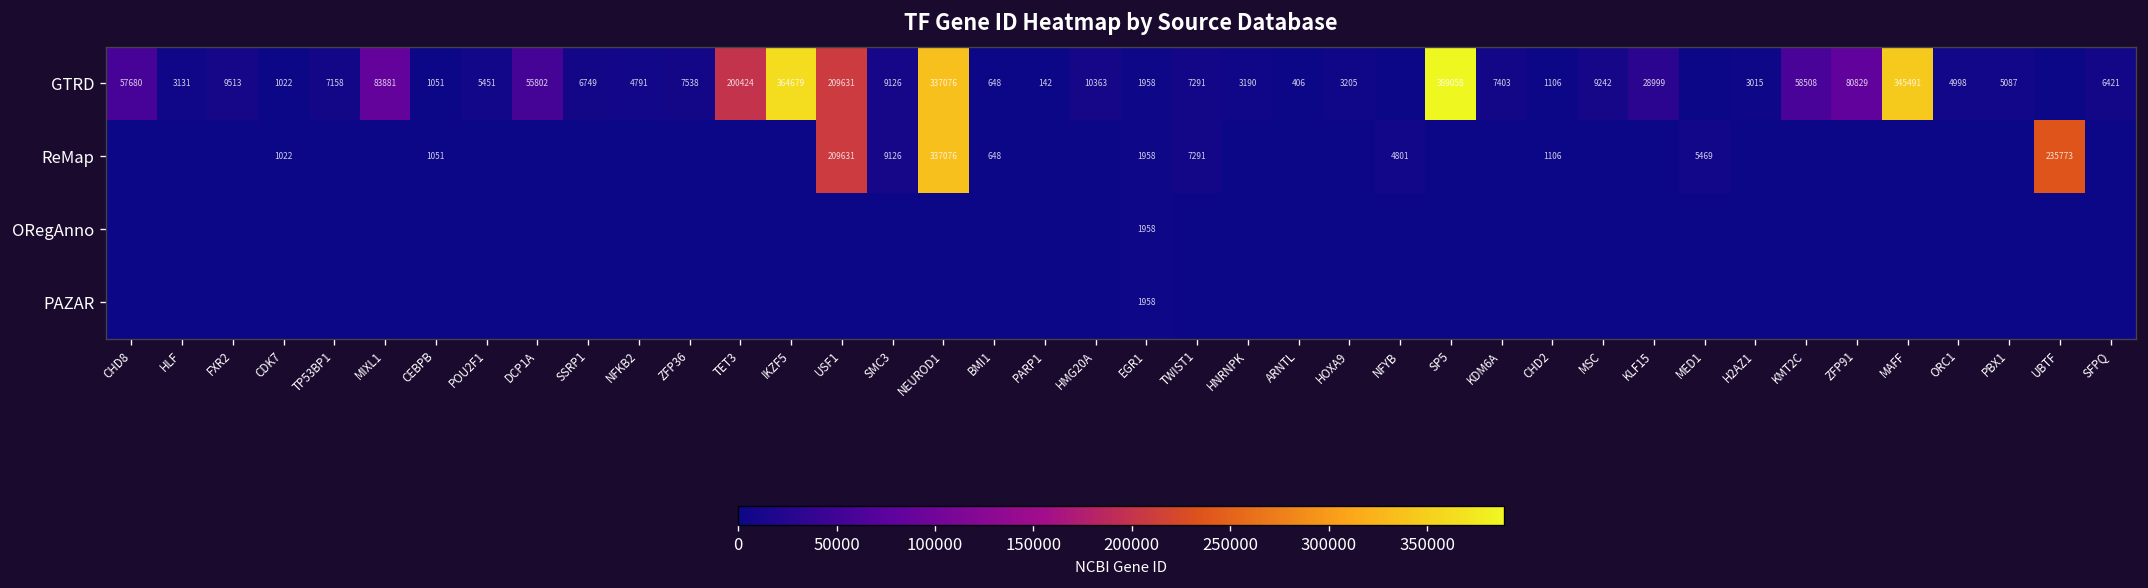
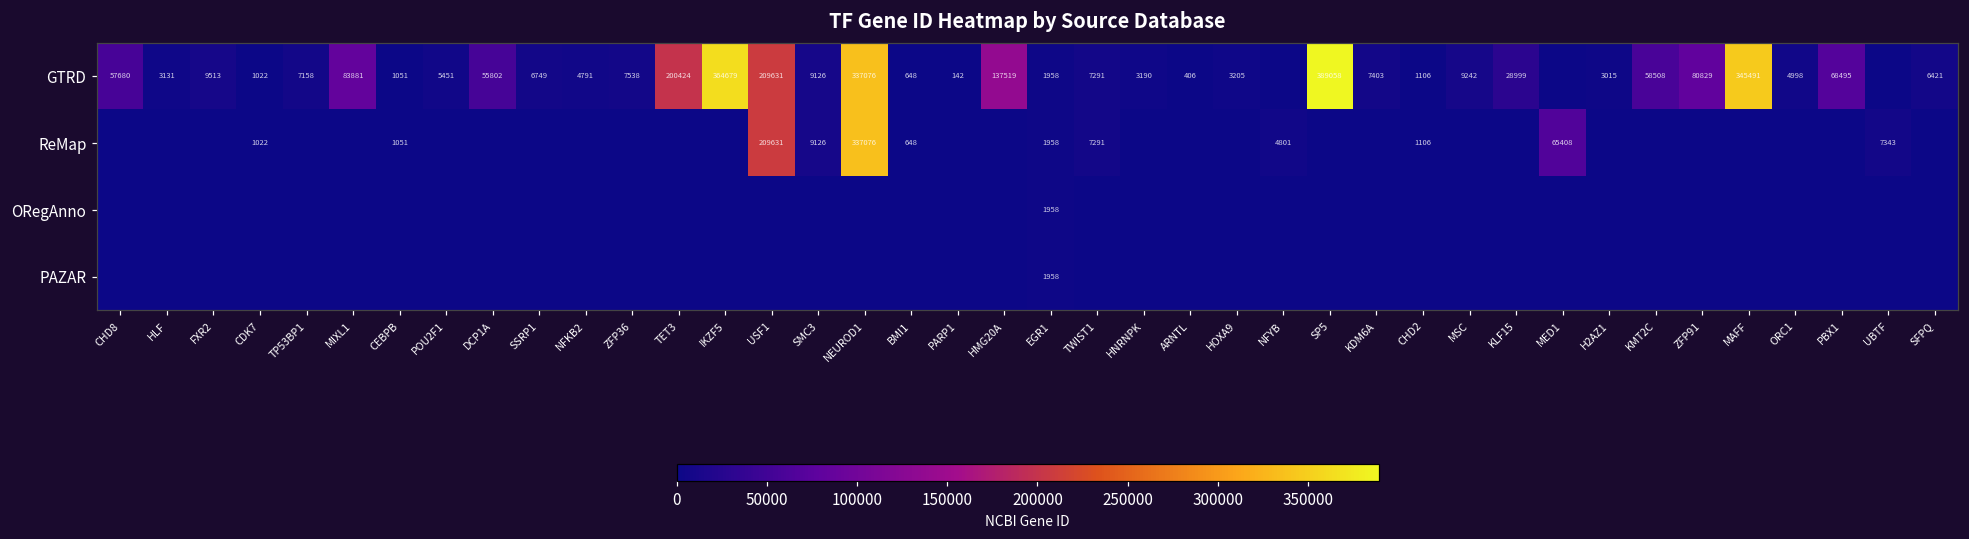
GTRD, HMG20A: 10363 -> 137519
GTRD, PBX1: 5087 -> 68495
ReMap, MED1: 5469 -> 65408
ReMap, UBTF: 235773 -> 7343
